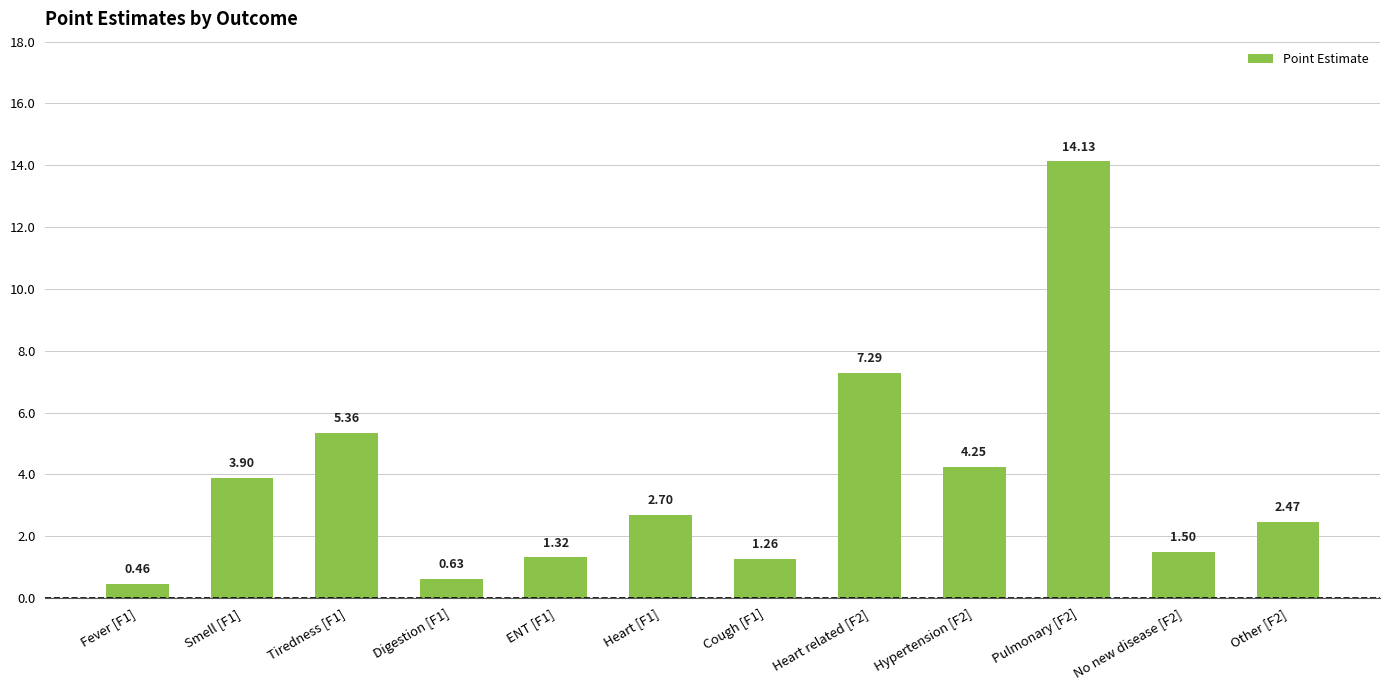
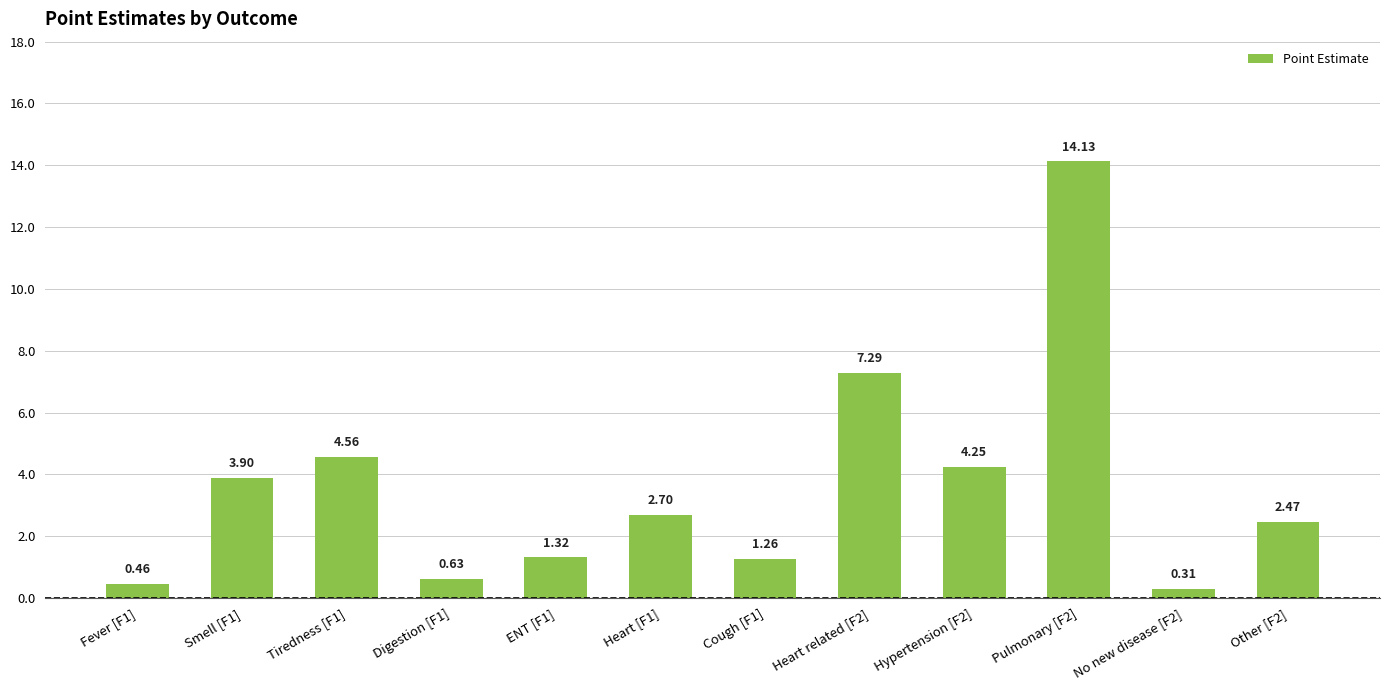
Tiredness [F1]: 5.36 -> 4.56
No new disease [F2]: 1.50 -> 0.31
